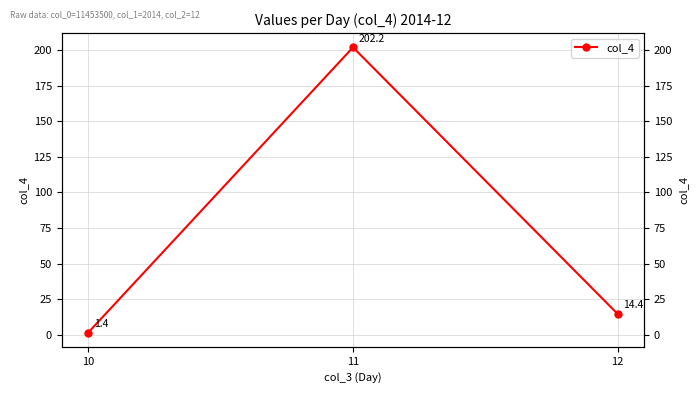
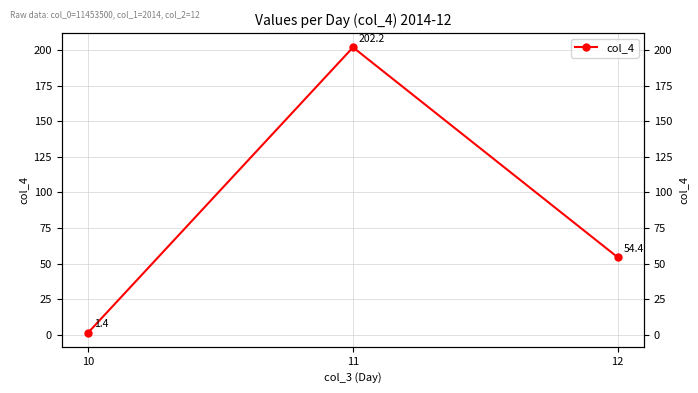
12: 14.4 -> 54.4
